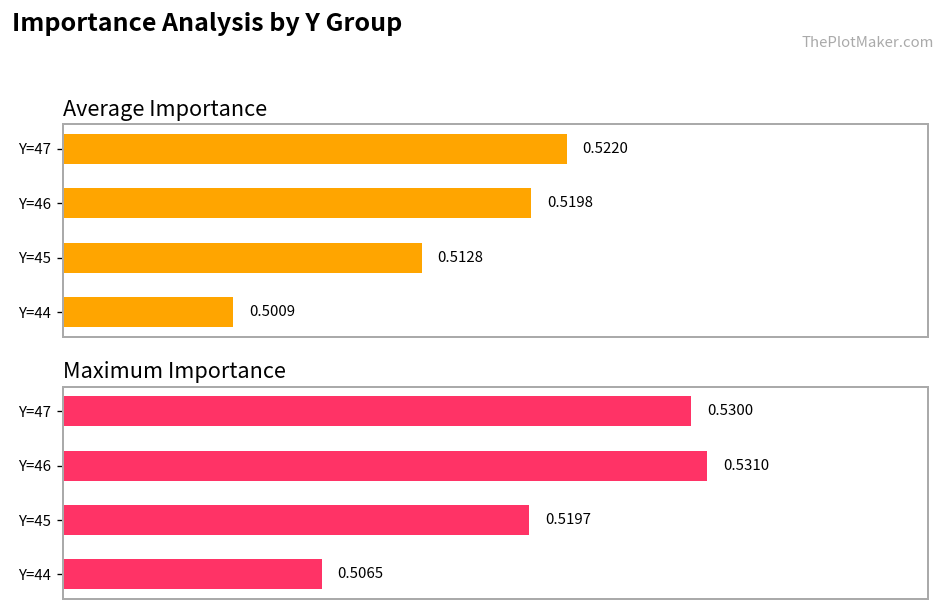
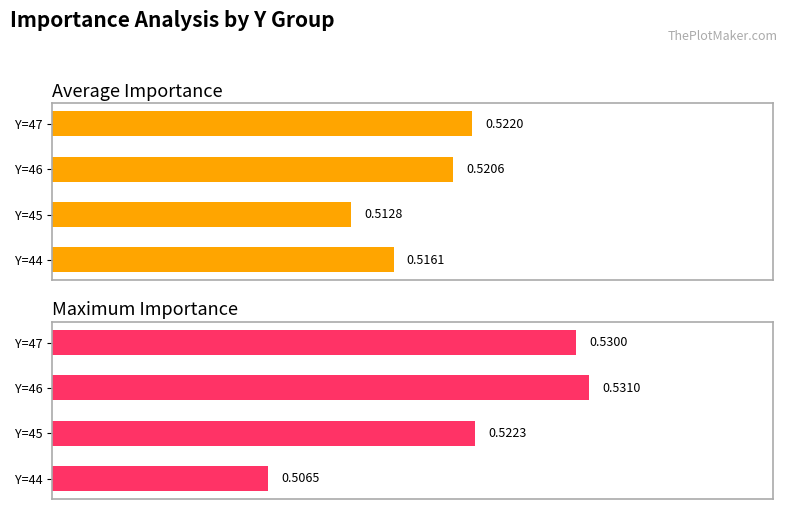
Average Importance, Y=46: 0.5198 -> 0.5206
Average Importance, Y=44: 0.5009 -> 0.5161
Maximum Importance, Y=45: 0.5197 -> 0.5223
